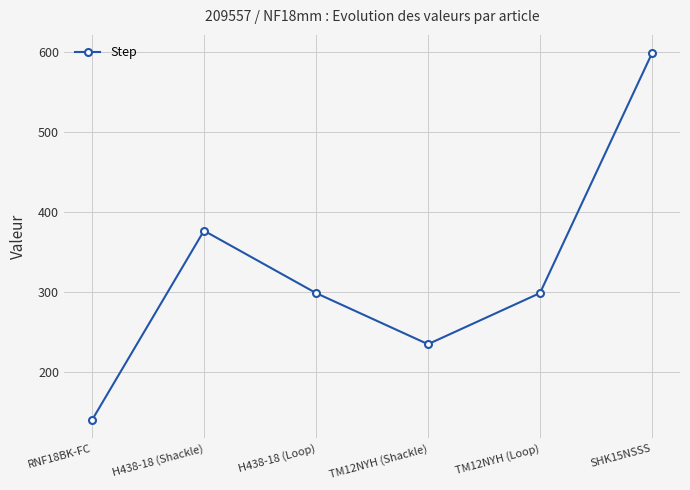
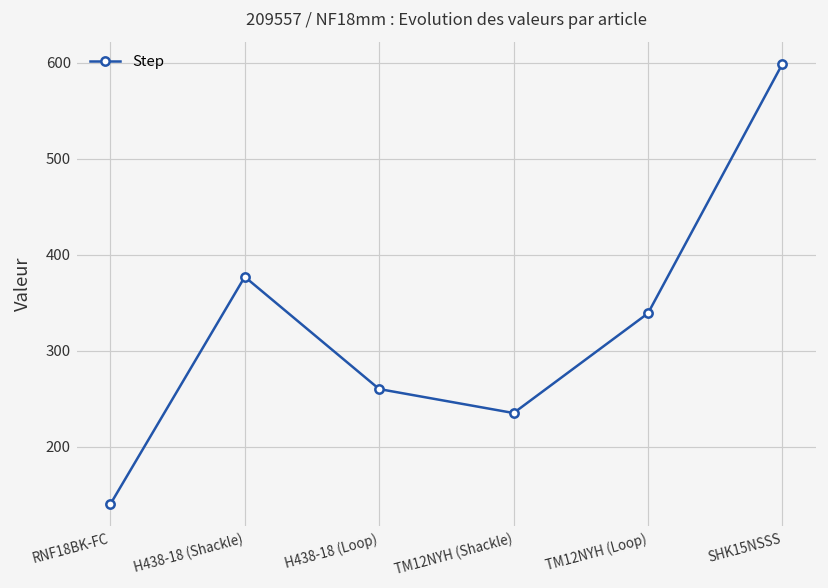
H438-18 (Loop): 300 -> 260
TM12NYH (Loop): 300 -> 340
